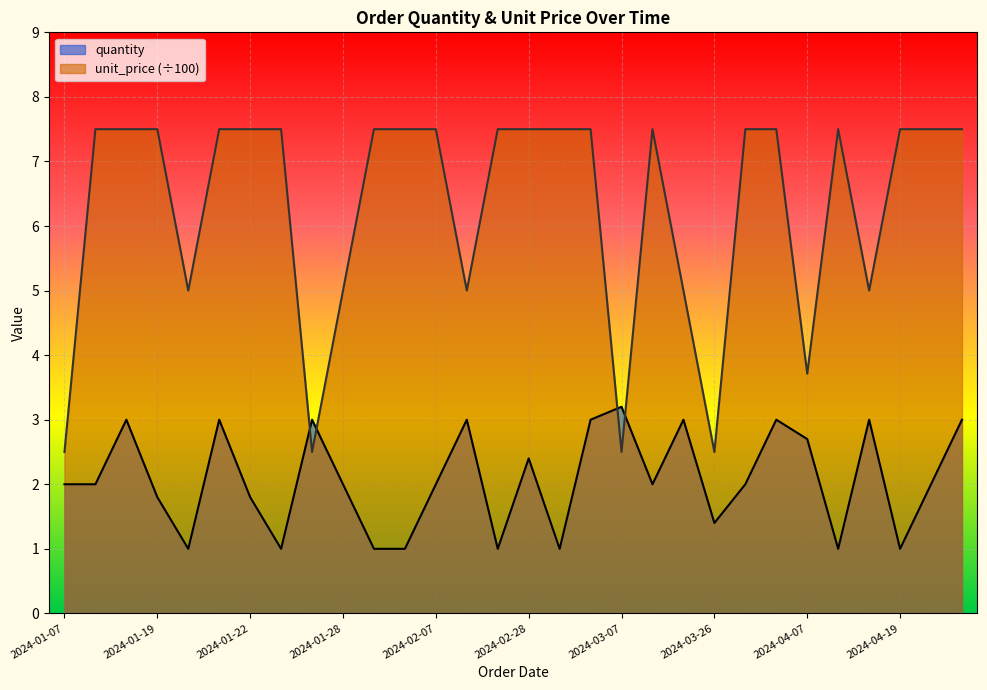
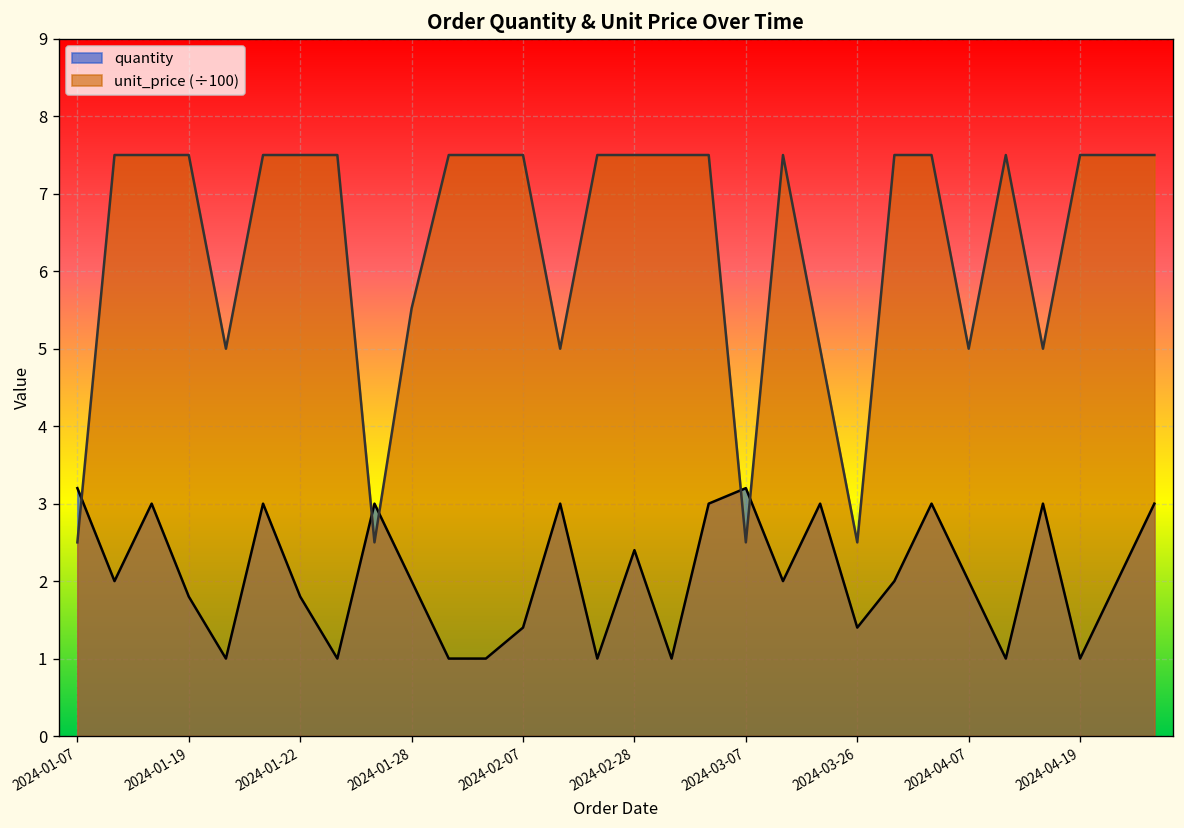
quantity, 2024-01-07: 2.0 -> 3.2
unit_price (÷100), 2024-01-28: 5.0 -> 5.5
quantity, 2024-02-07: 2.0 -> 1.4
quantity, 2024-04-07: 2.7 -> 2.0
unit_price (÷100), 2024-04-07: 3.7 -> 5.0
